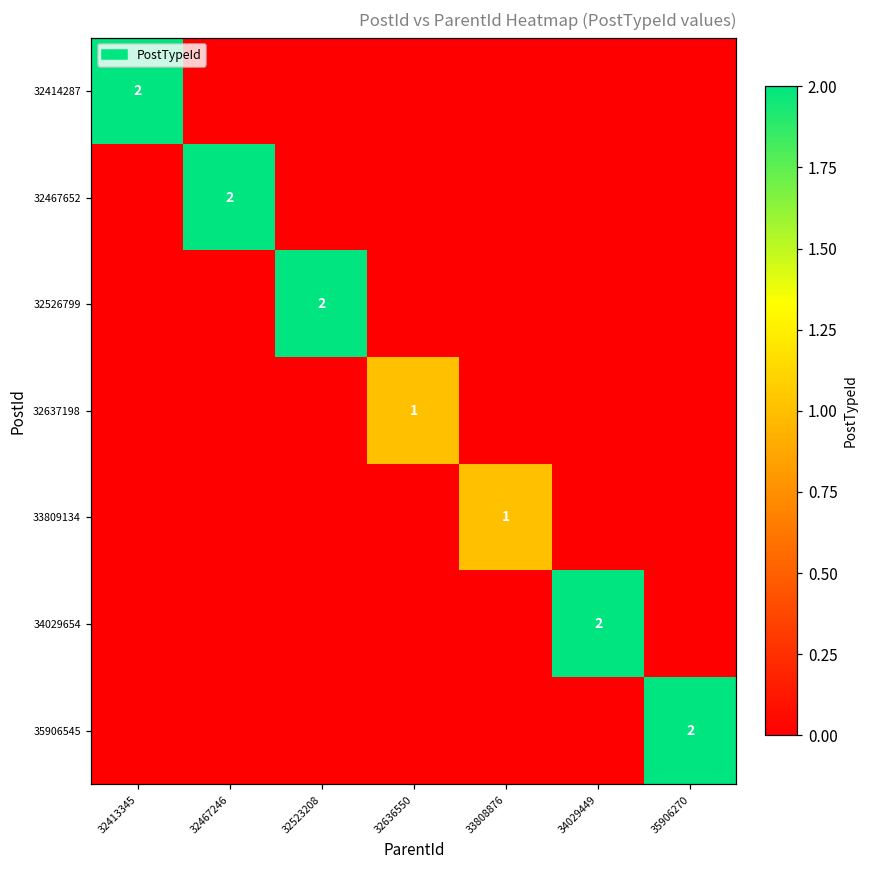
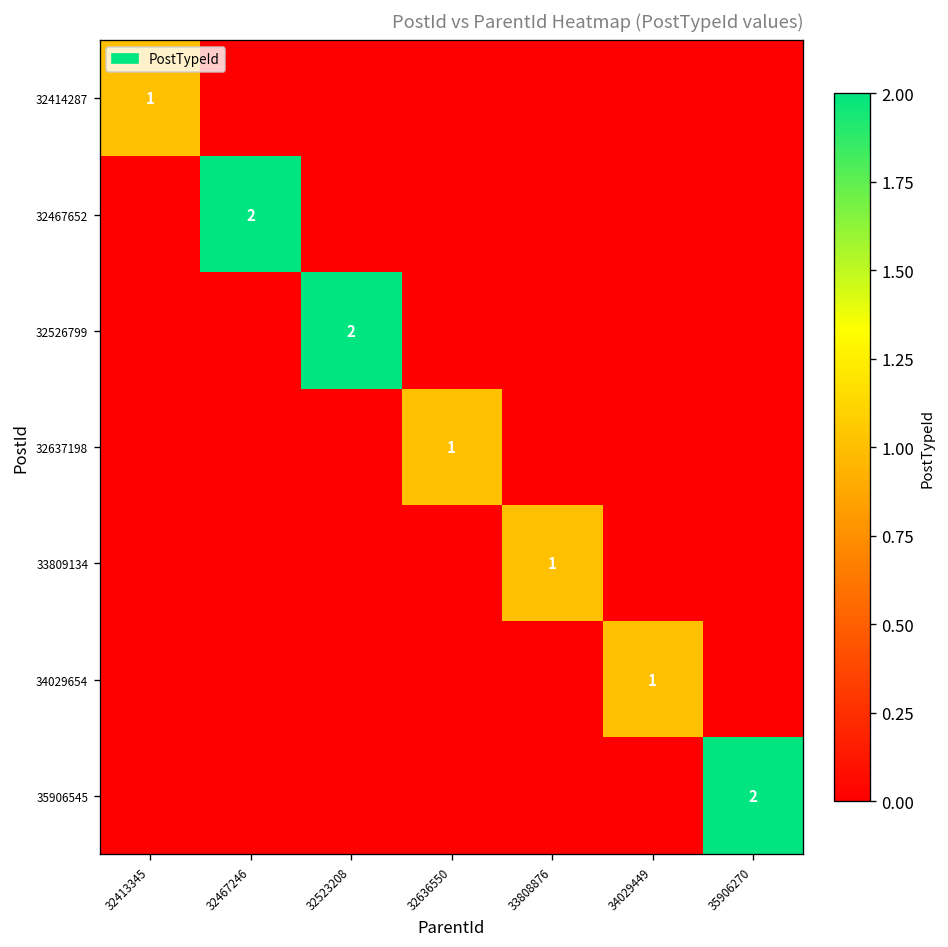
32414287, 32413345: 2 -> 1
34029654, 34029449: 2 -> 1
